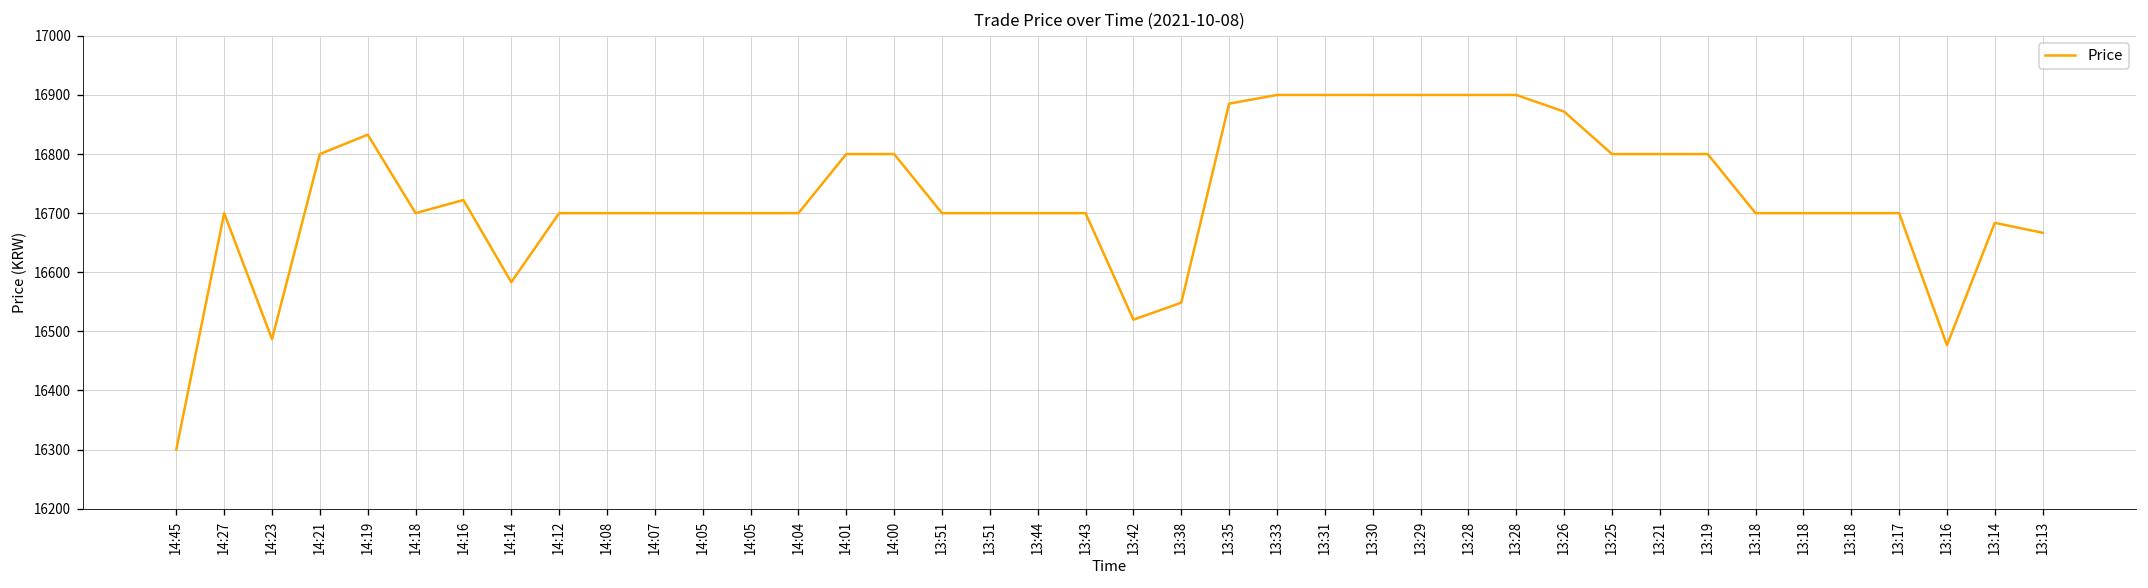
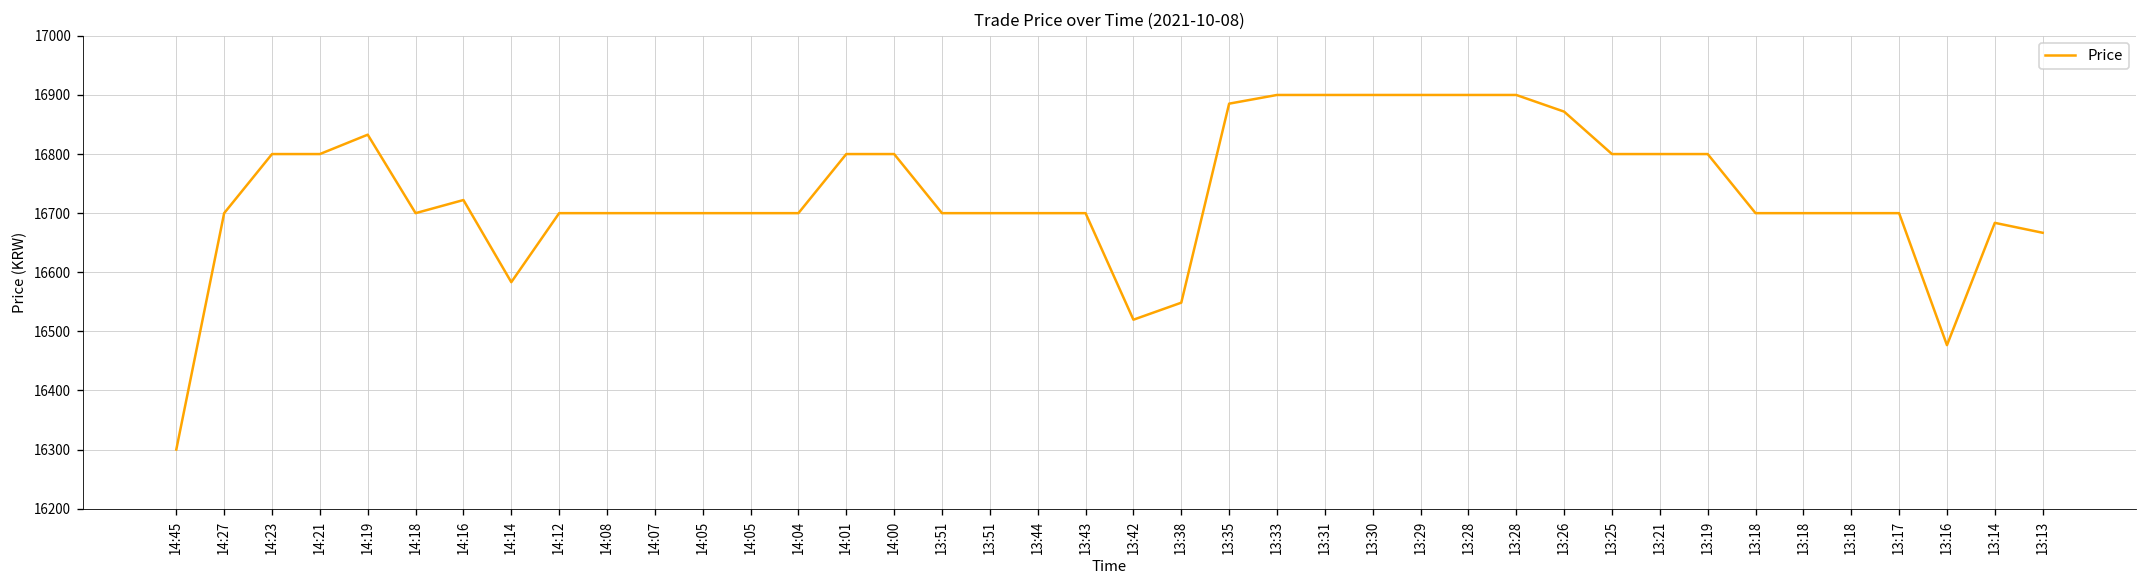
14:23: 16490 -> 16800
